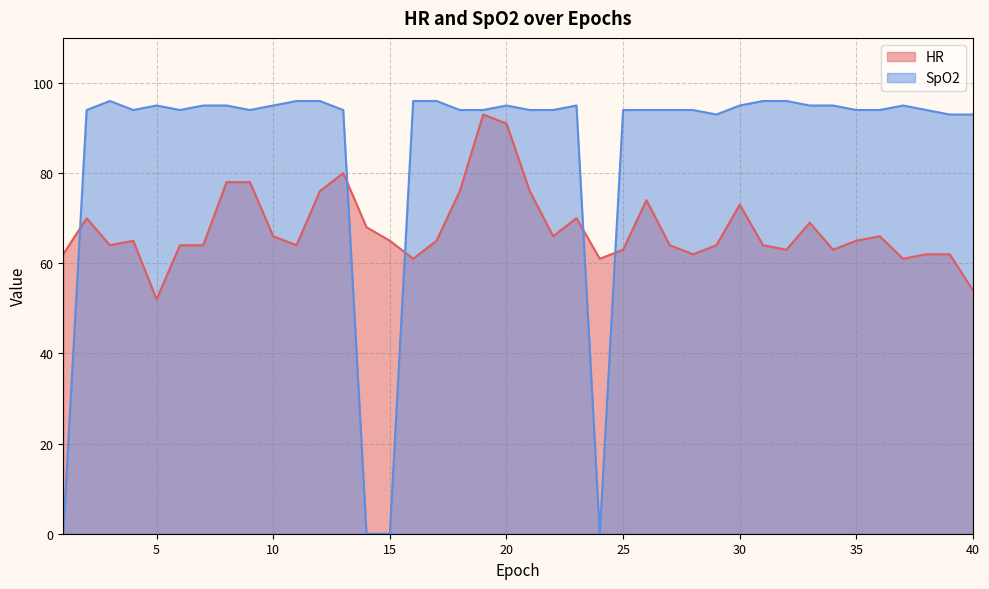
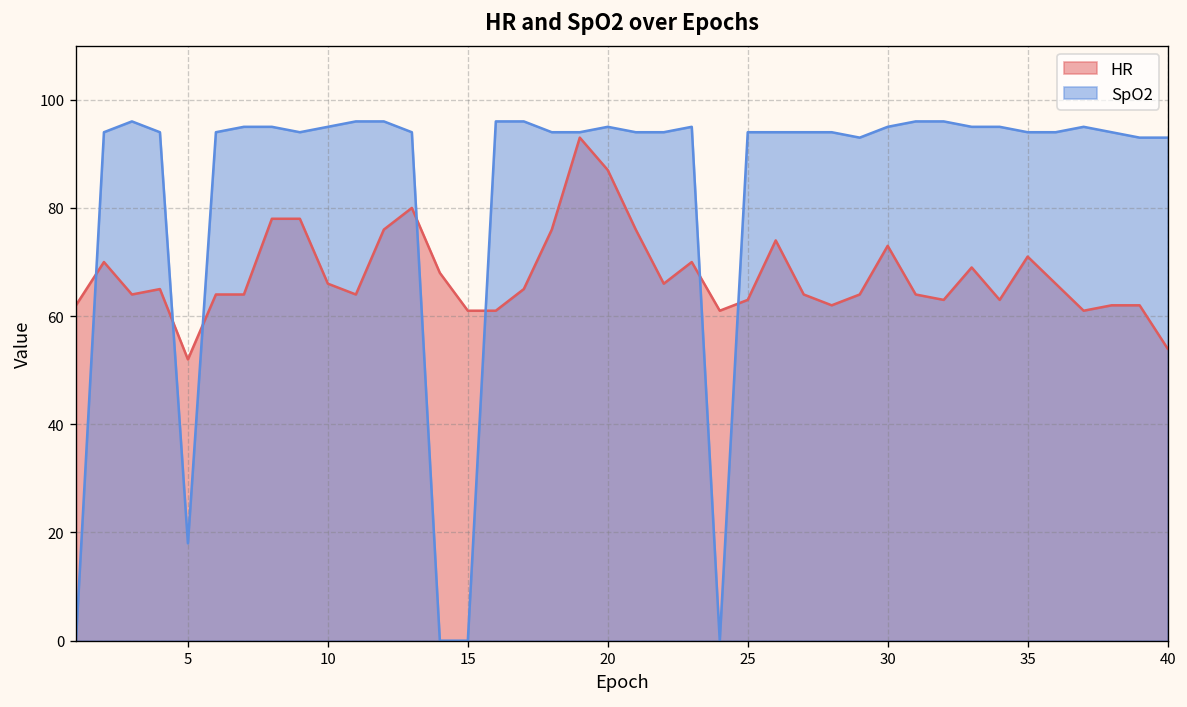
SpO2, 5: 95 -> 18
HR, 15: 65 -> 61
HR, 20: 91 -> 87
HR, 35: 65 -> 71
